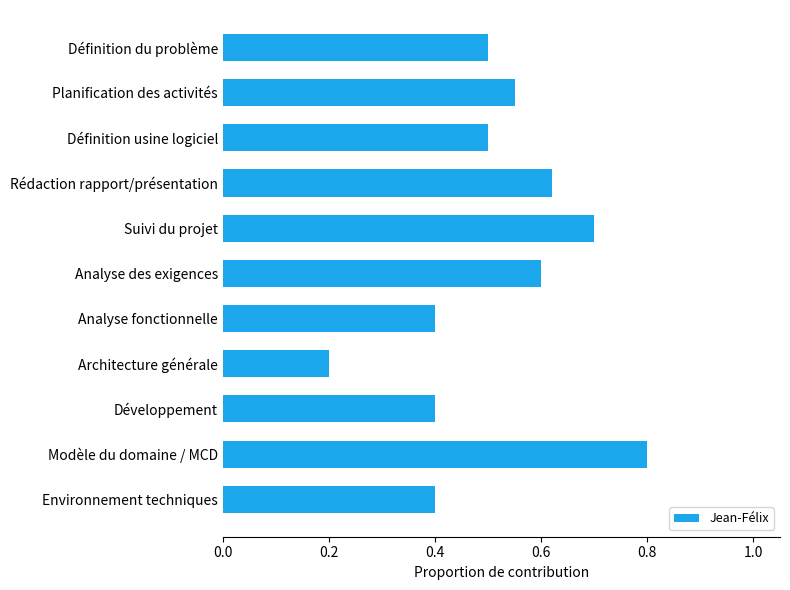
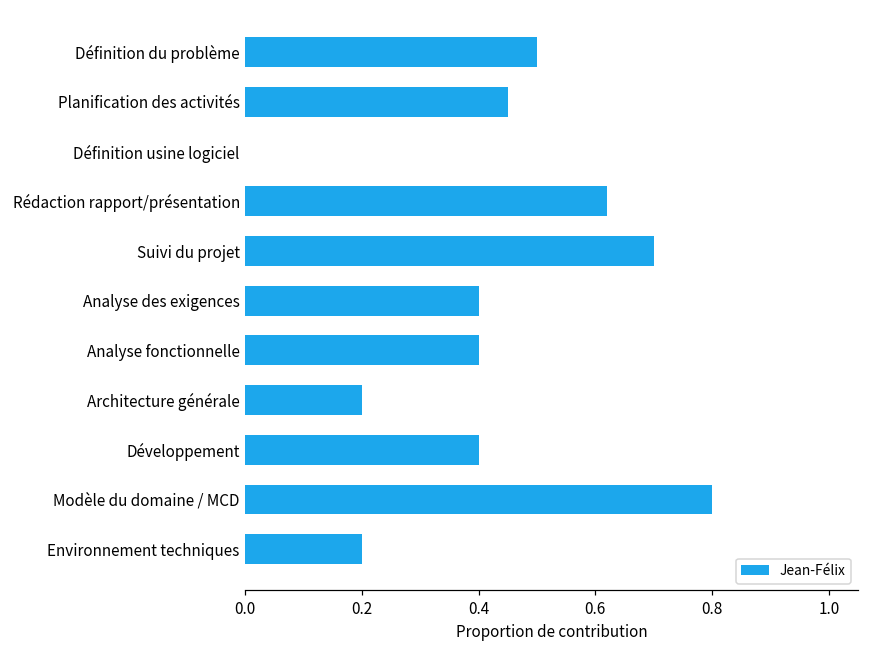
Planification des activités: 0.55 -> 0.45
Définition usine logiciel: 0.5 -> 0.0
Analyse des exigences: 0.6 -> 0.4
Environnement techniques: 0.4 -> 0.2
